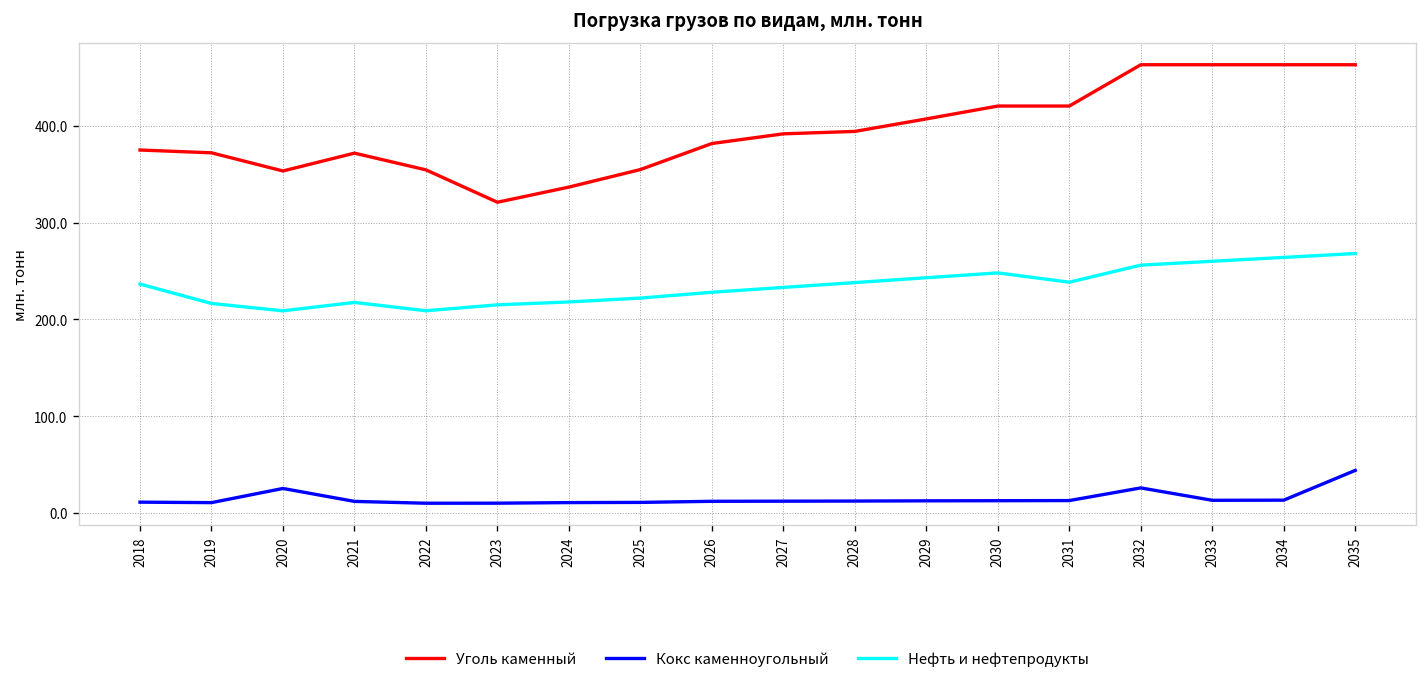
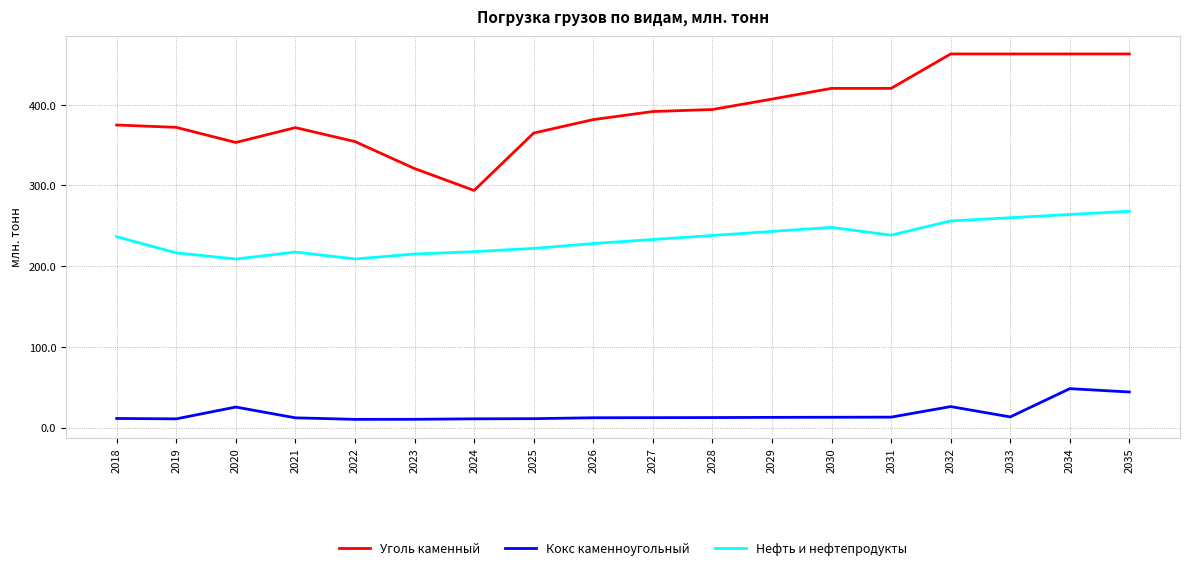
Уголь каменный, 2024: 340 -> 290
Уголь каменный, 2025: 350 -> 360
Кокс каменноугольный, 2034: 10 -> 50
